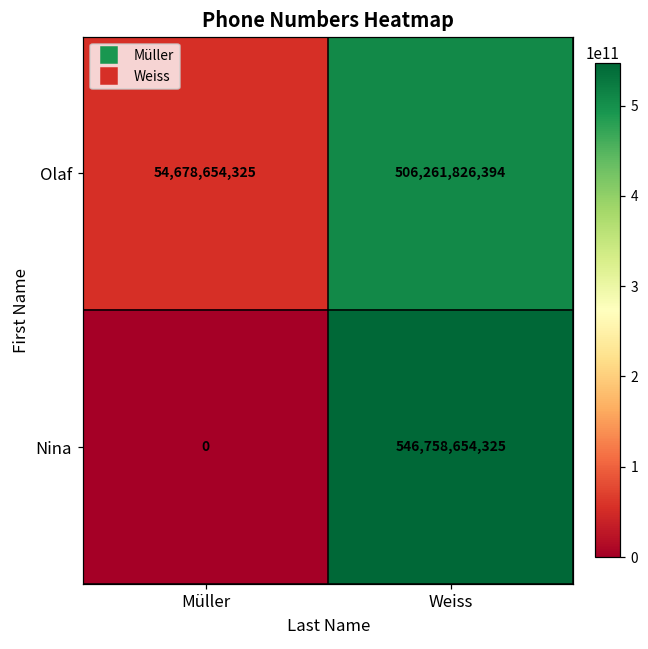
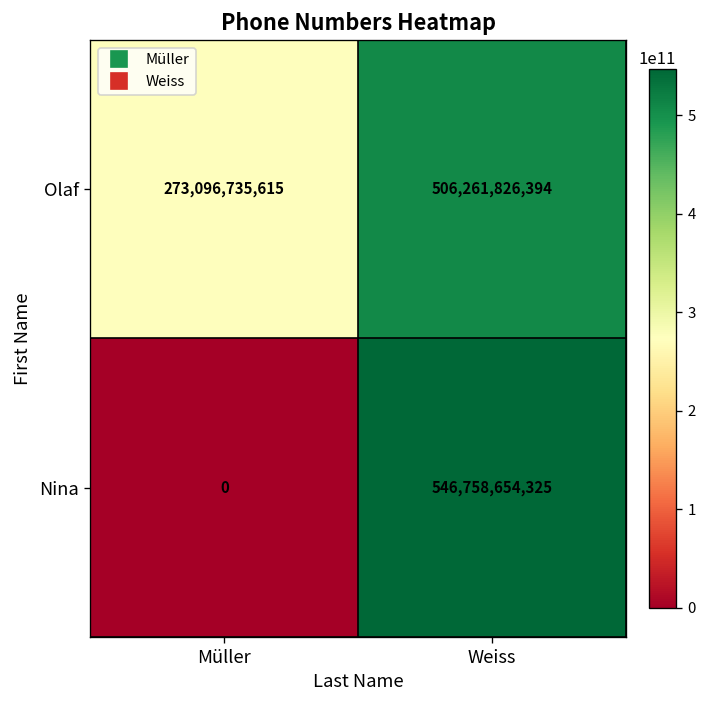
Olaf, Müller: 54,678,654,325 -> 273,096,735,615
